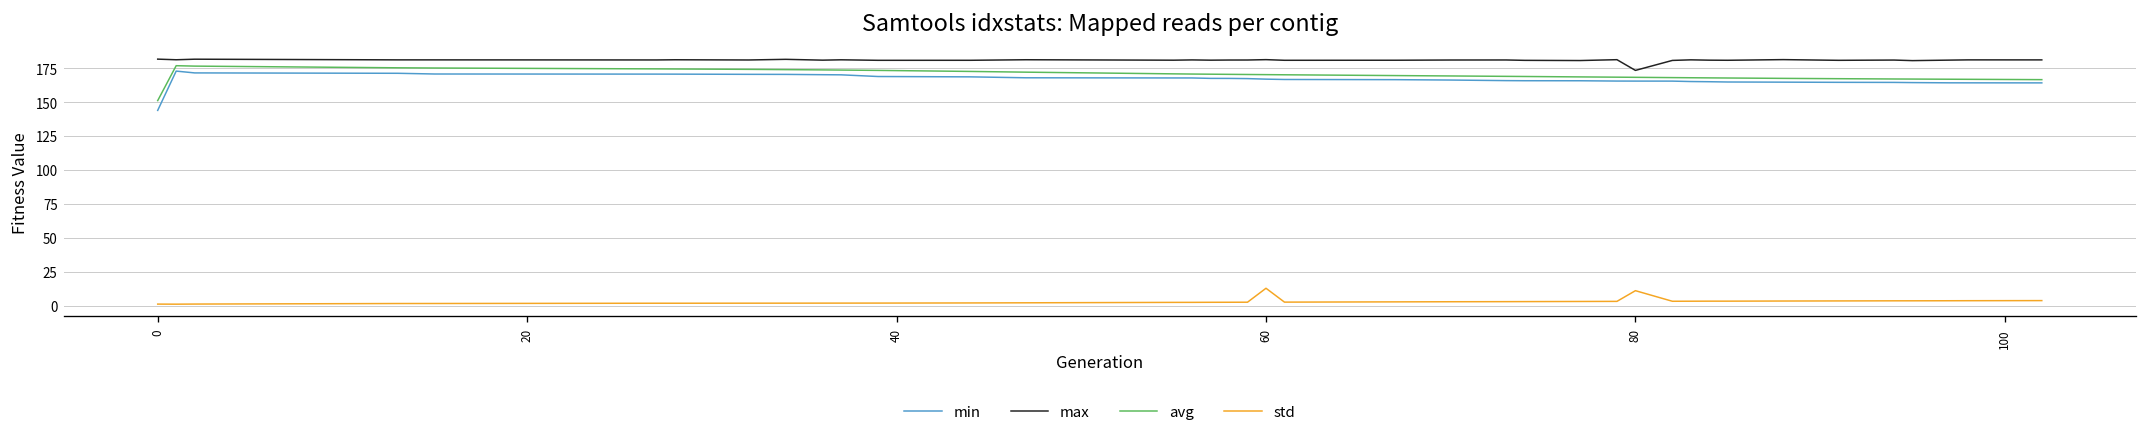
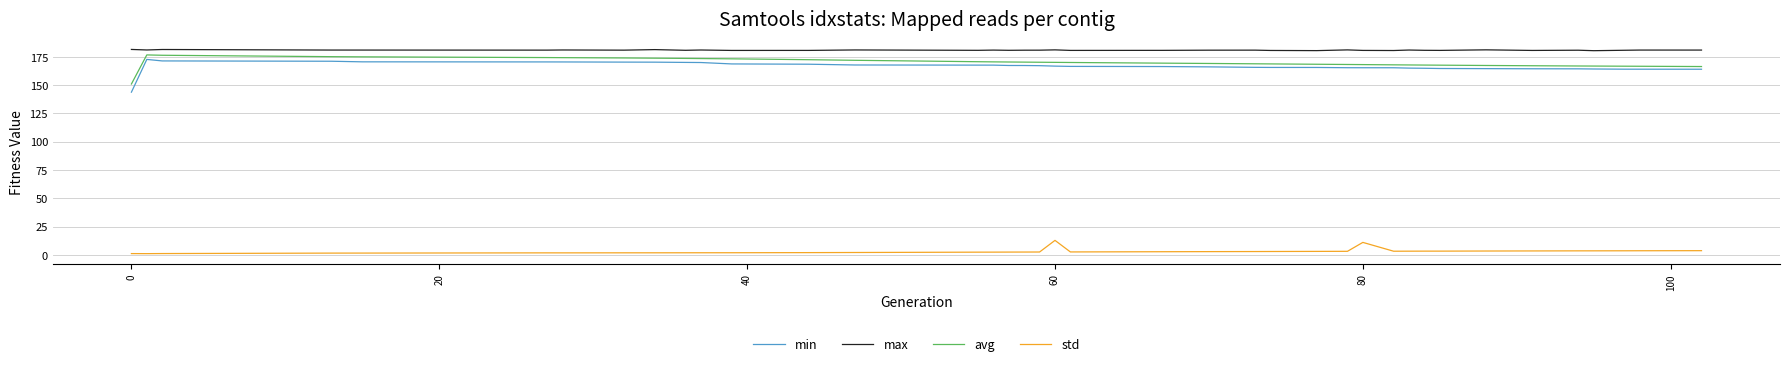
max, 80: 173 -> 181
